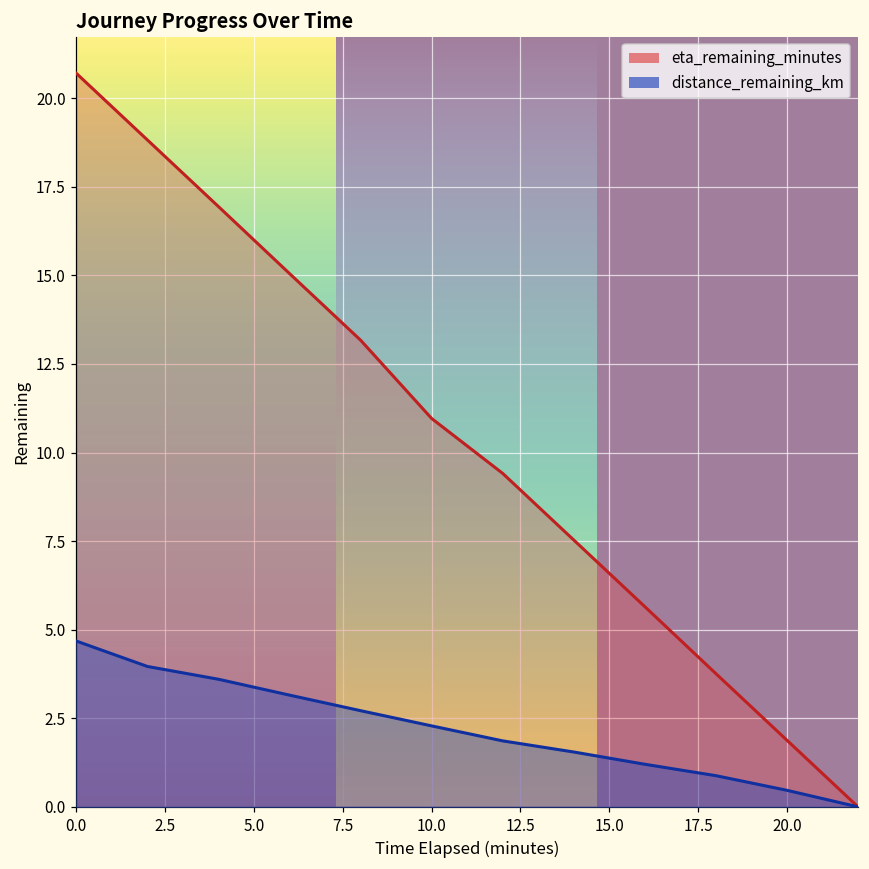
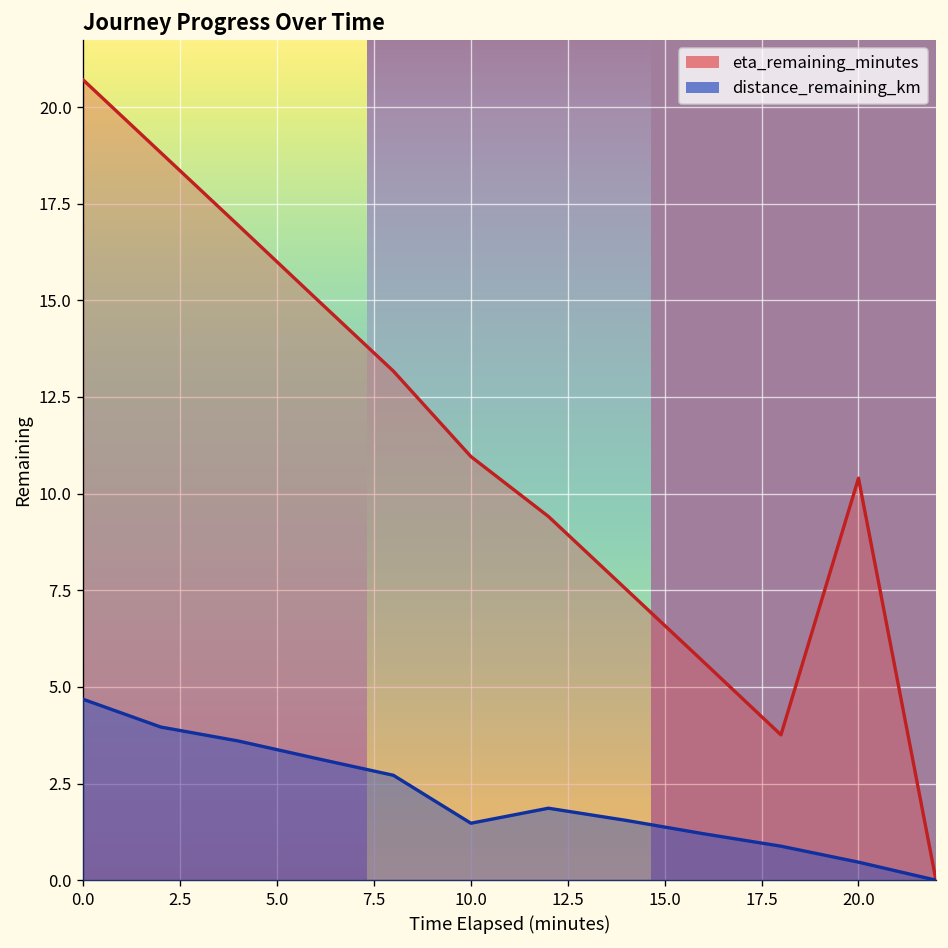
distance_remaining_km, 10.0: 2.3 -> 1.5
eta_remaining_minutes, 20.0: 1.9 -> 10.4
